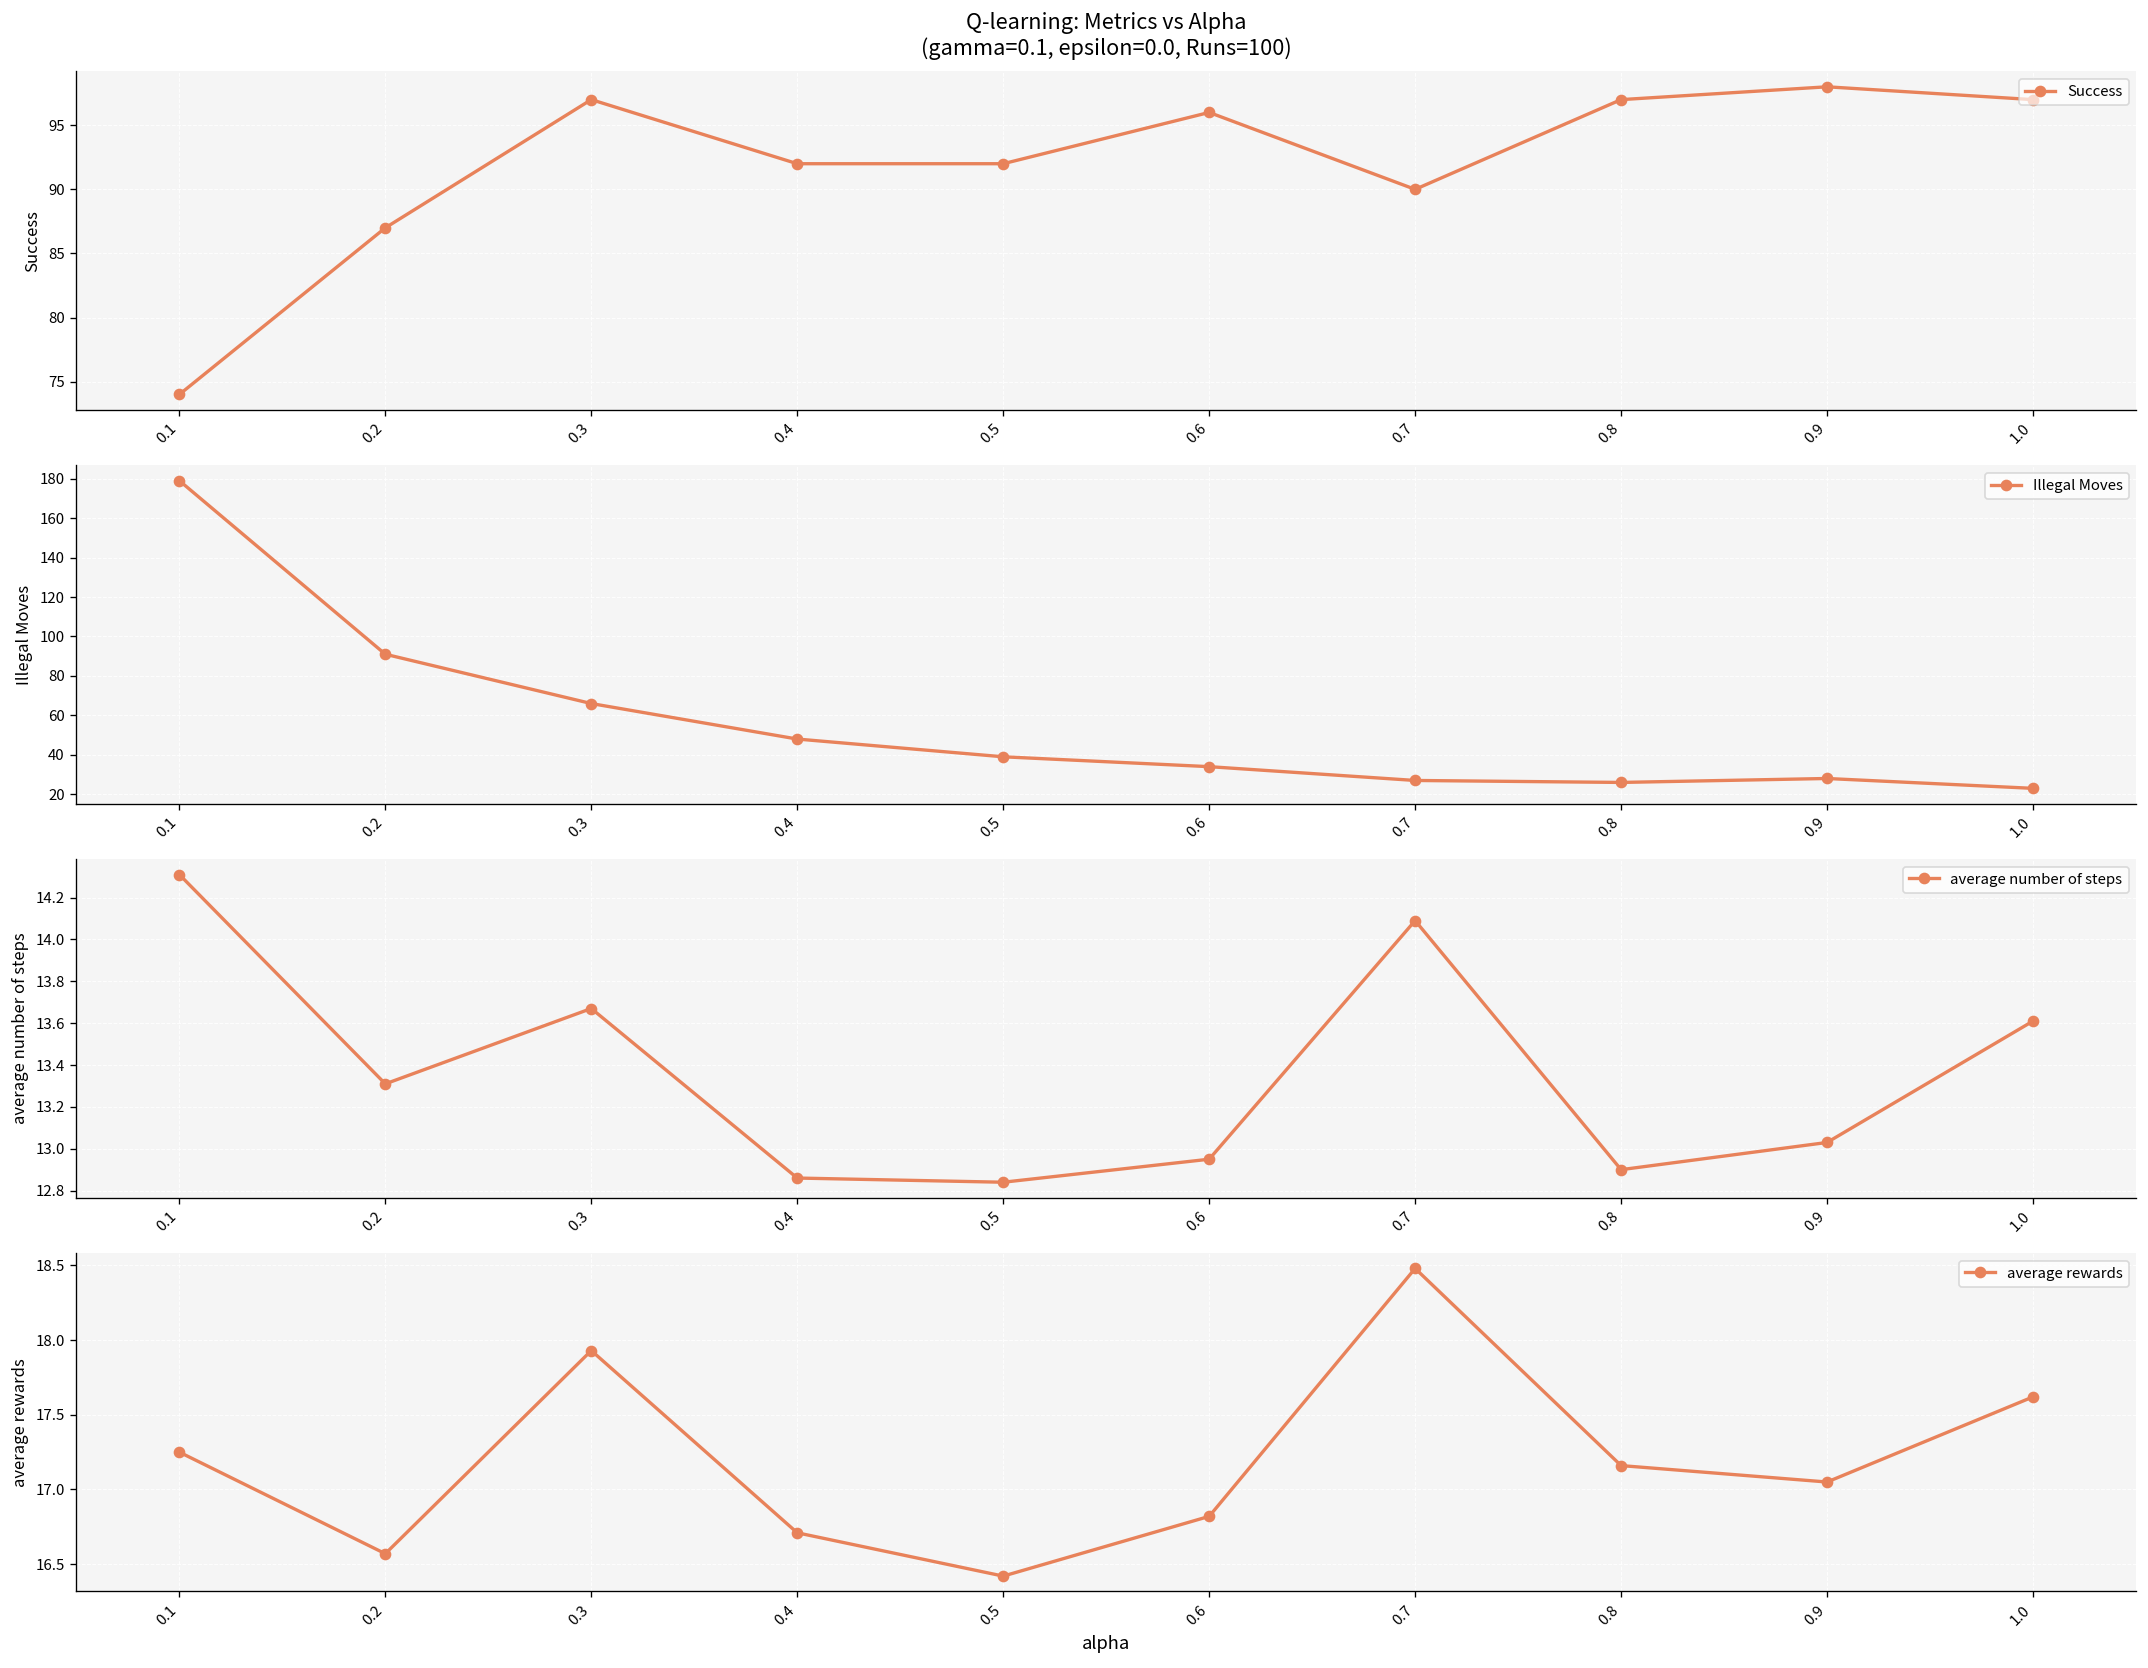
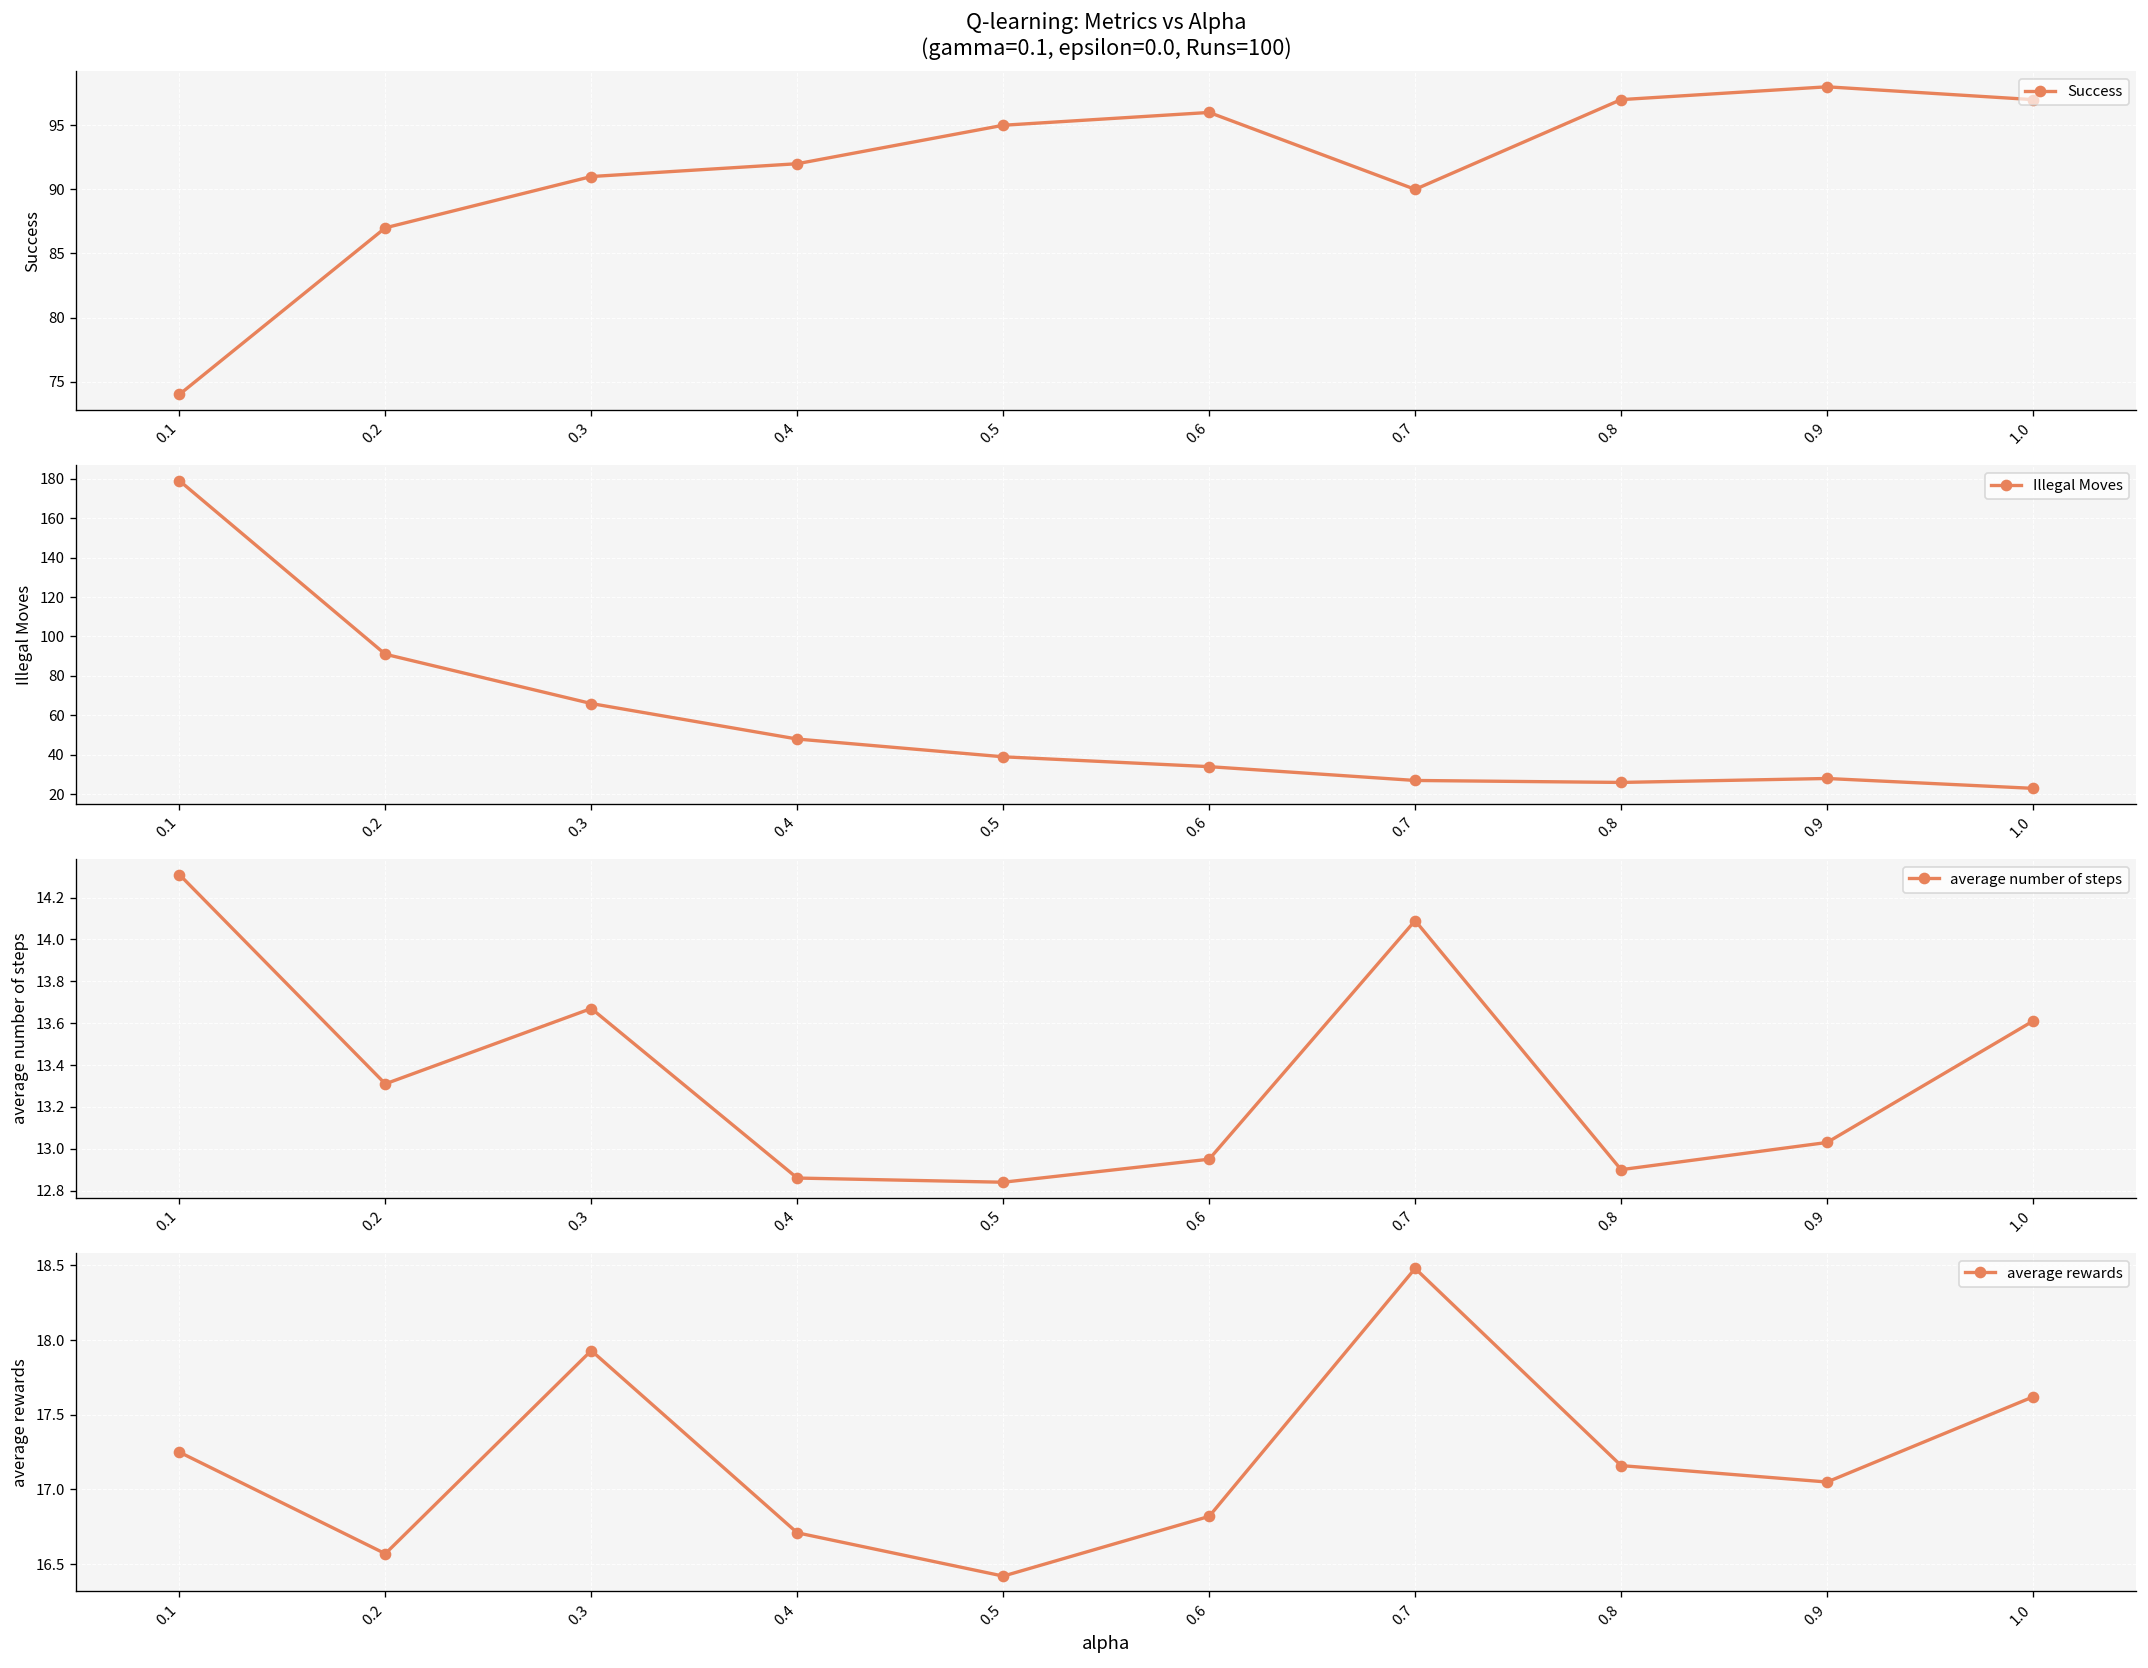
Q-learning: Metrics vs Alpha (gamma=0.1, epsilon=0.0, Runs=100), 0.3: 97 -> 91
Q-learning: Metrics vs Alpha (gamma=0.1, epsilon=0.0, Runs=100), 0.5: 92 -> 95
